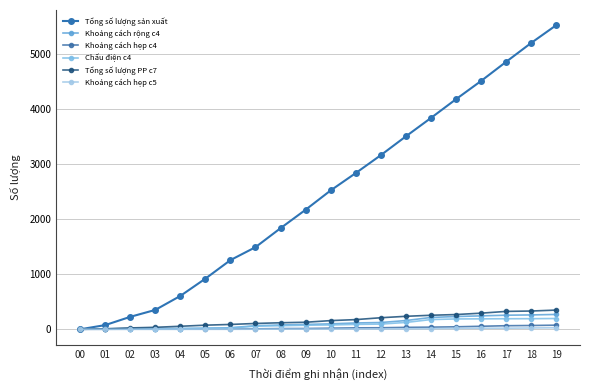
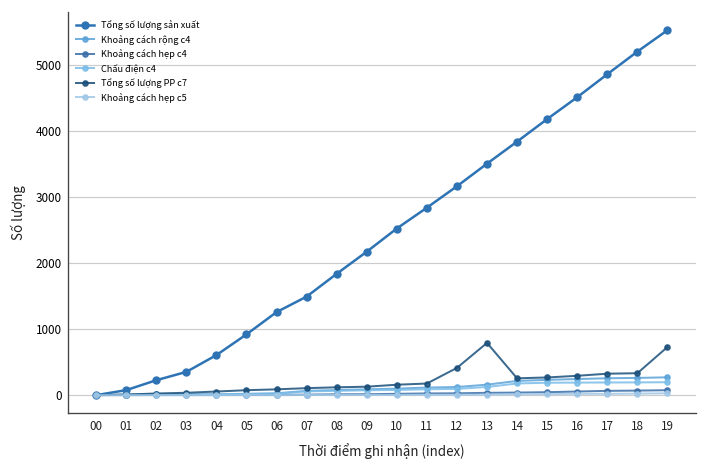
Tổng số lượng PP c7, 12: 200 -> 400
Tổng số lượng PP c7, 13: 200 -> 800
Tổng số lượng PP c7, 19: 300 -> 700
